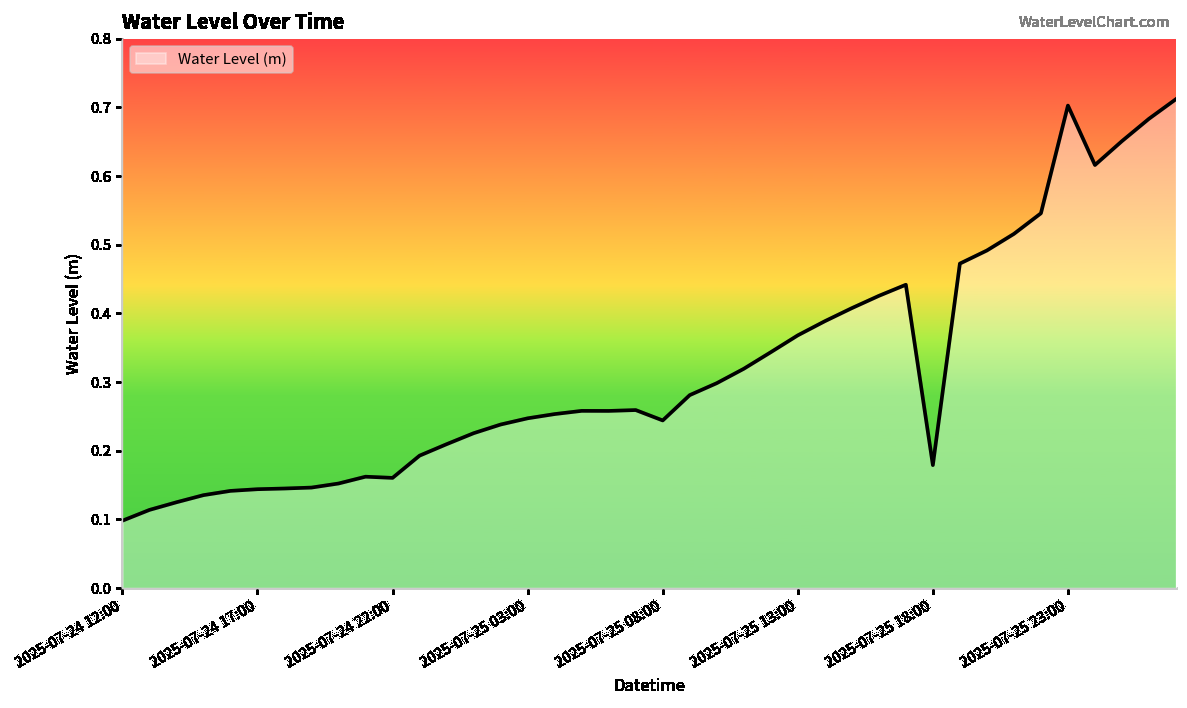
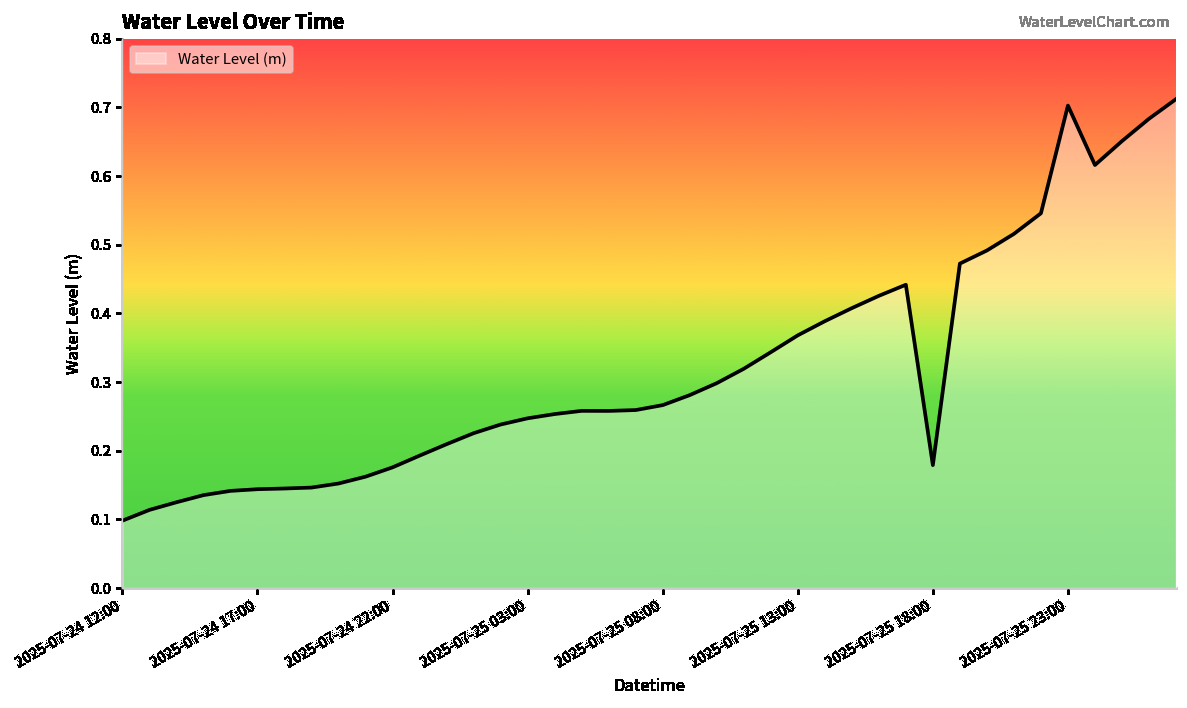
2025-07-24 22:00: 0.16 -> 0.18
2025-07-25 08:00: 0.24 -> 0.27
